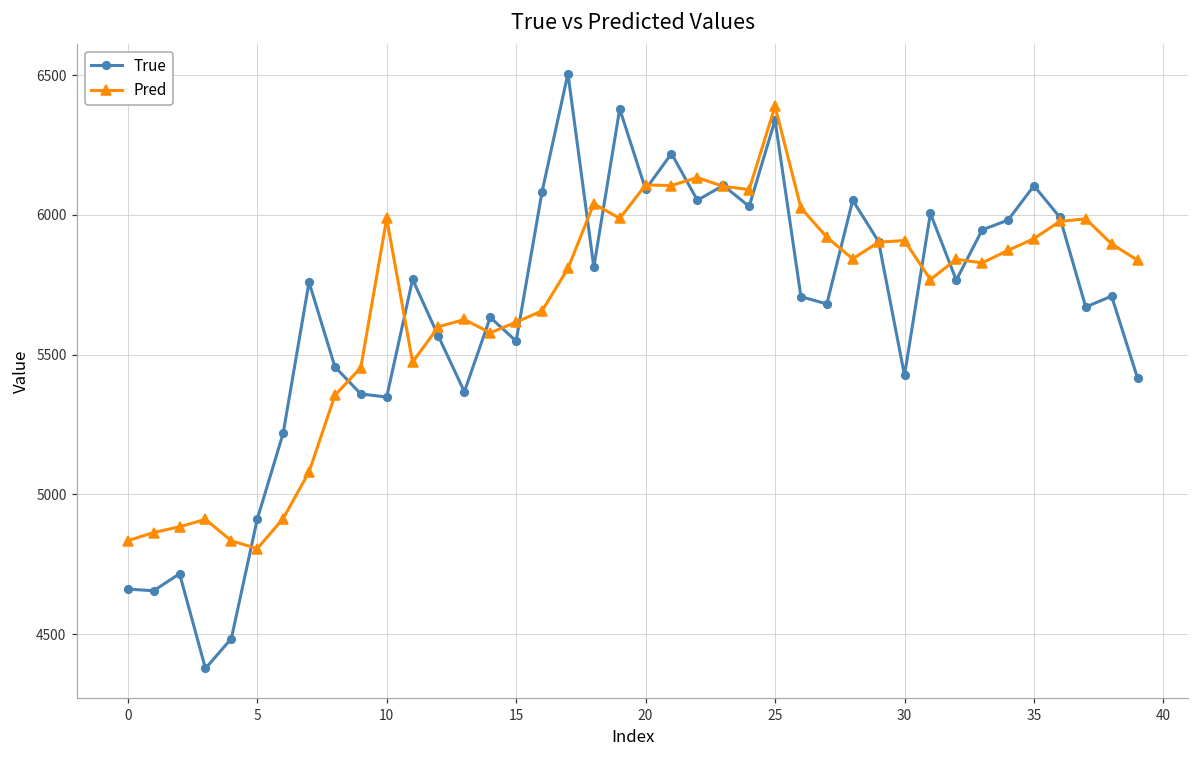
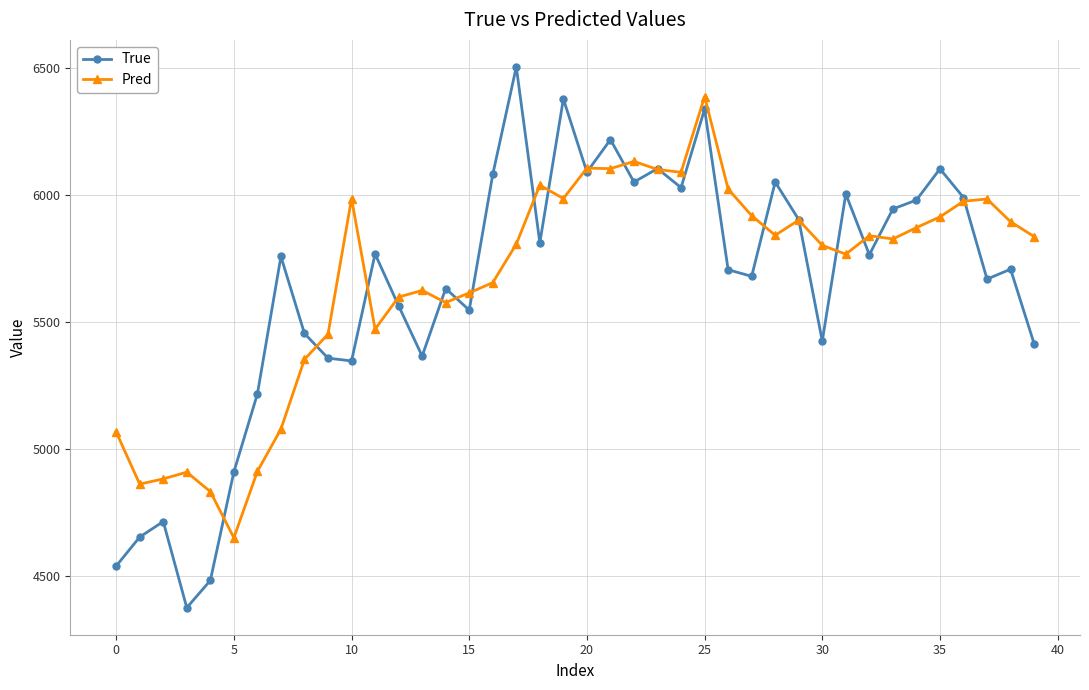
True, 0: 4660 -> 4540
Pred, 0: 4830 -> 5070
Pred, 5: 4810 -> 4650
Pred, 30: 5910 -> 5800
